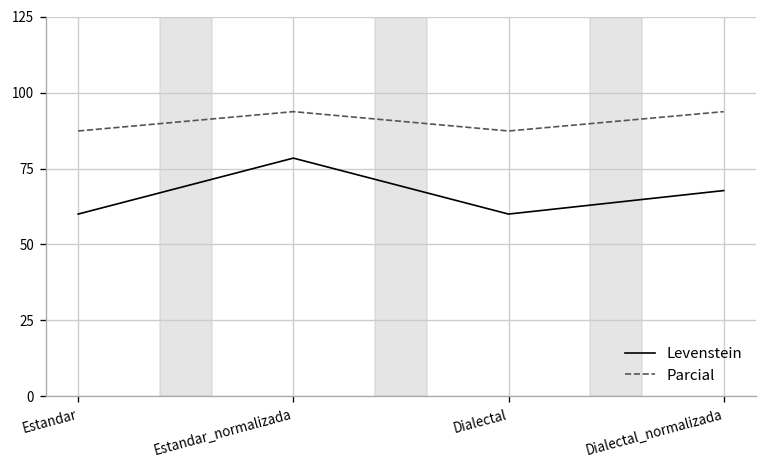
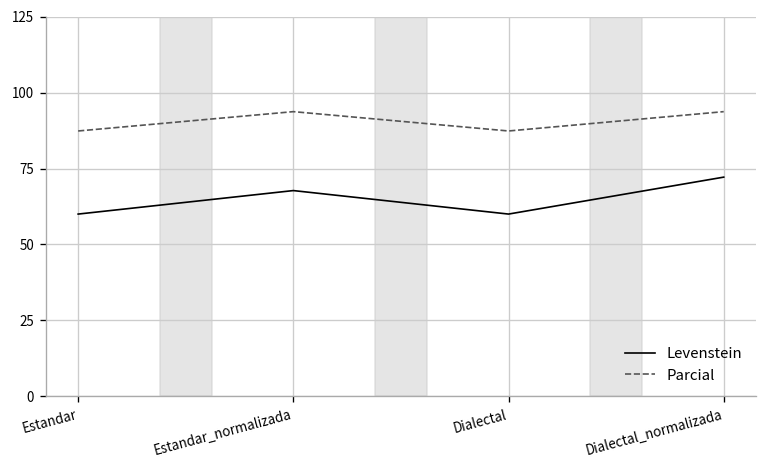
Levenstein, Estandar_normalizada: 78 -> 68
Levenstein, Dialectal_normalizada: 68 -> 72
